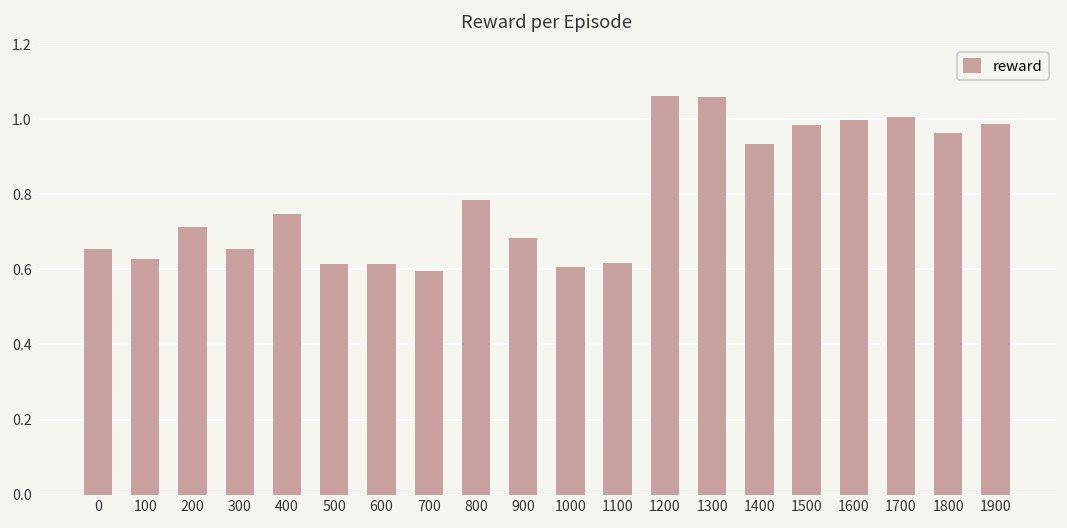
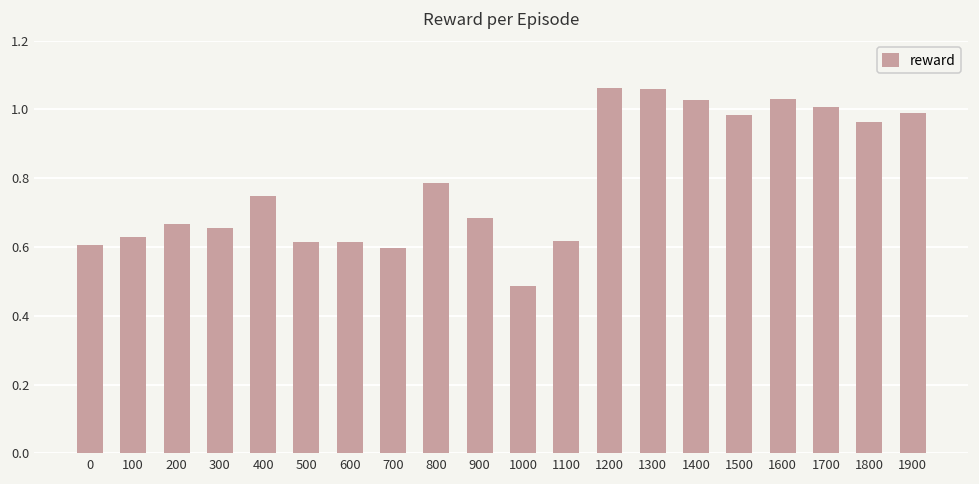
0: 0.65 -> 0.60
200: 0.71 -> 0.67
1000: 0.61 -> 0.49
1400: 0.94 -> 1.03
1600: 1.00 -> 1.03
